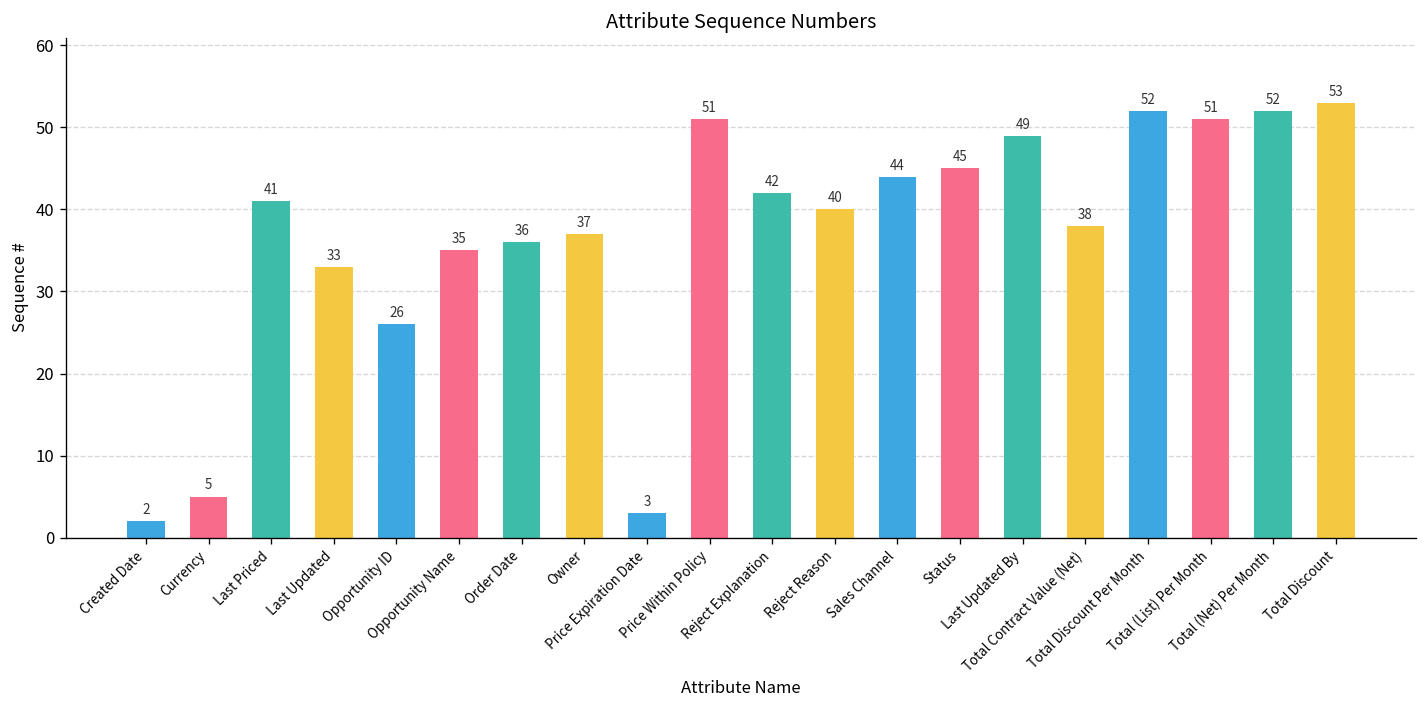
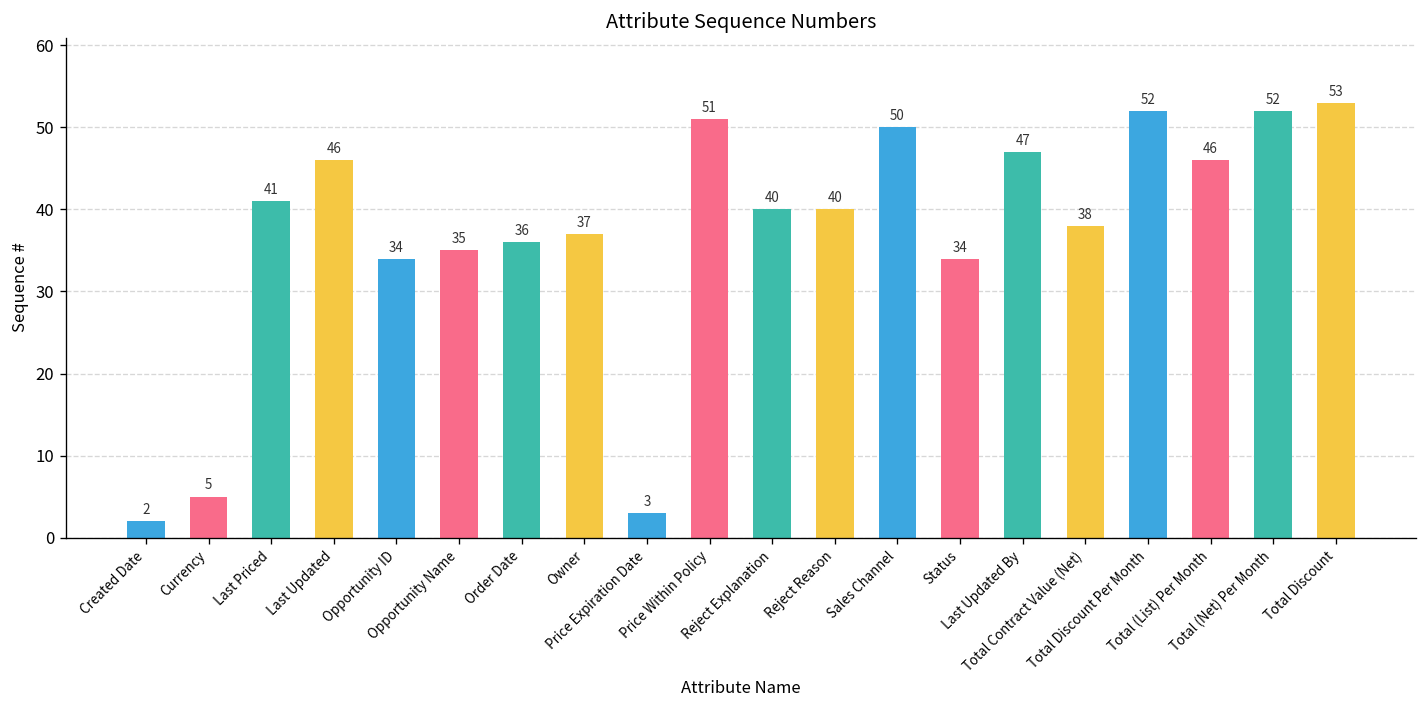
Last Updated: 33 -> 46
Opportunity ID: 26 -> 34
Reject Explanation: 42 -> 40
Sales Channel: 44 -> 50
Status: 45 -> 34
Last Updated By: 49 -> 47
Total (List) Per Month: 51 -> 46
